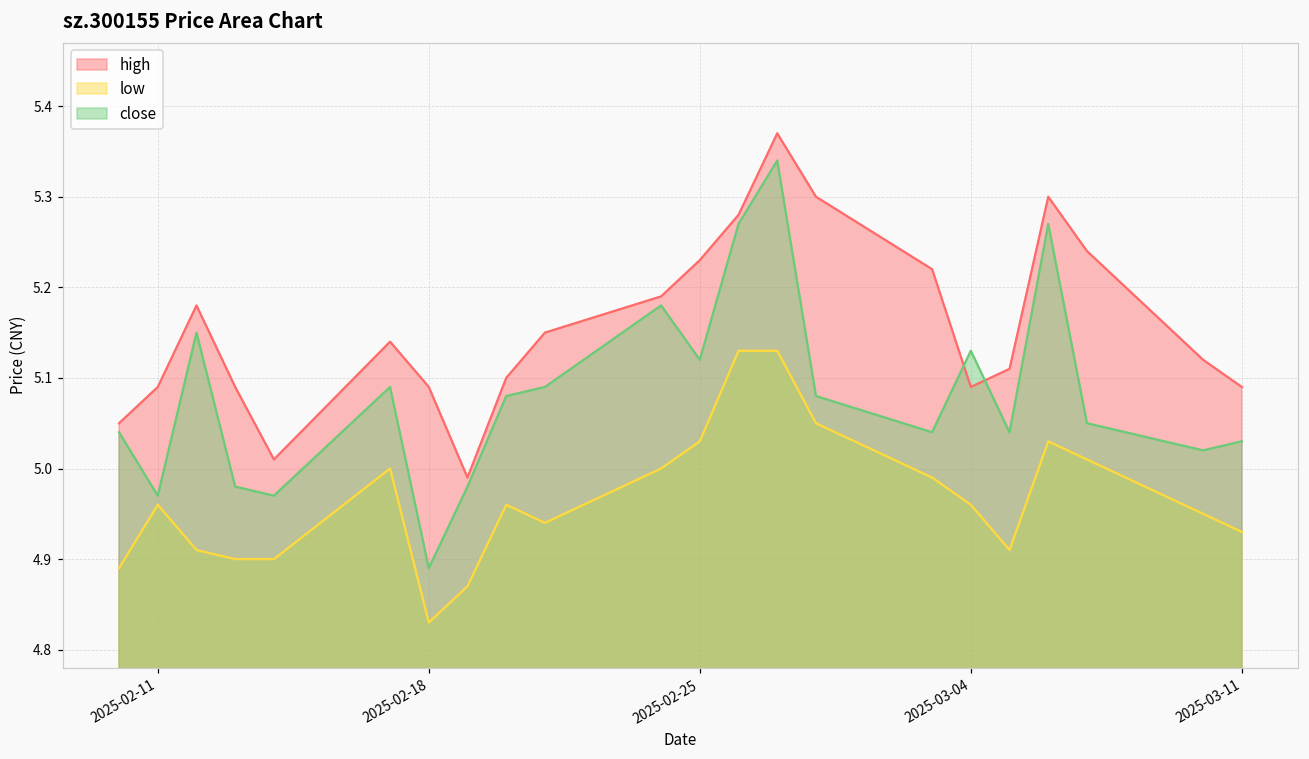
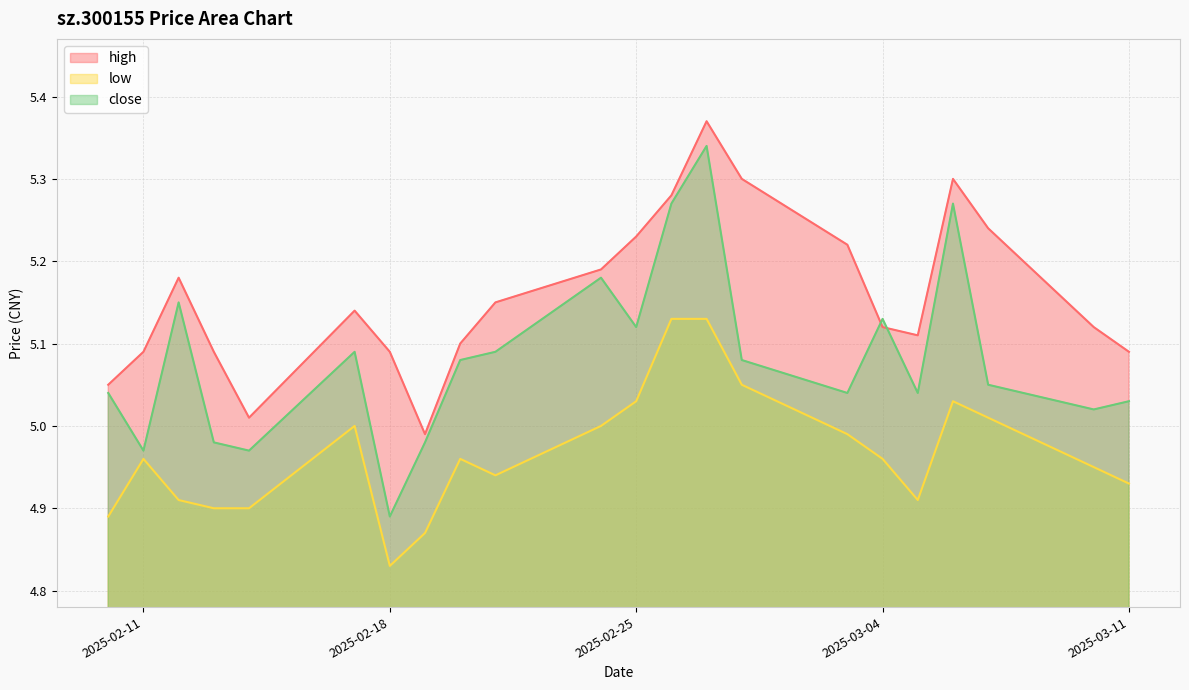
high, 2025-03-04: 5.09 -> 5.12
